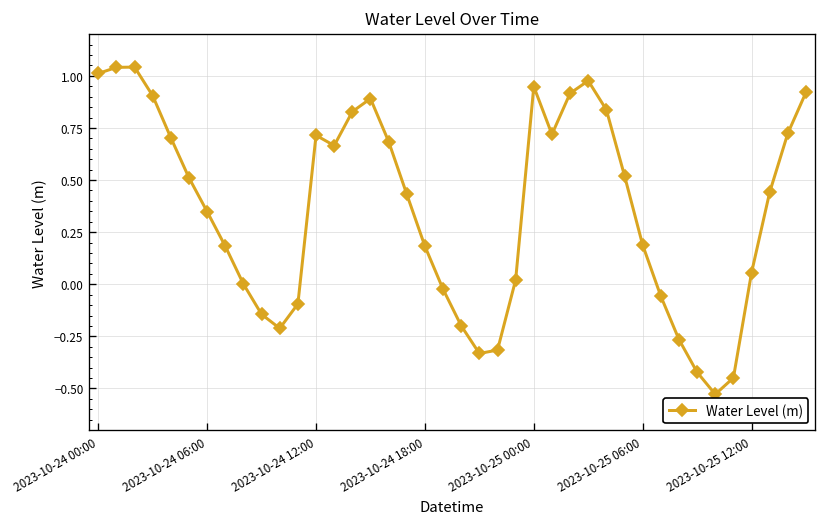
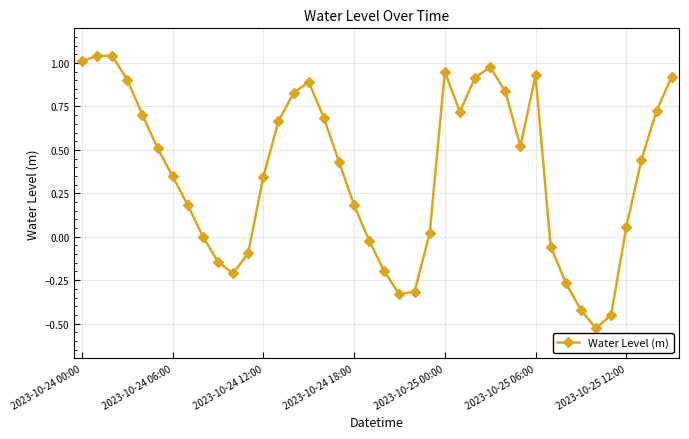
2023-10-24 12:00: 0.71 -> 0.35
2023-10-25 06:00: 0.19 -> 0.93
